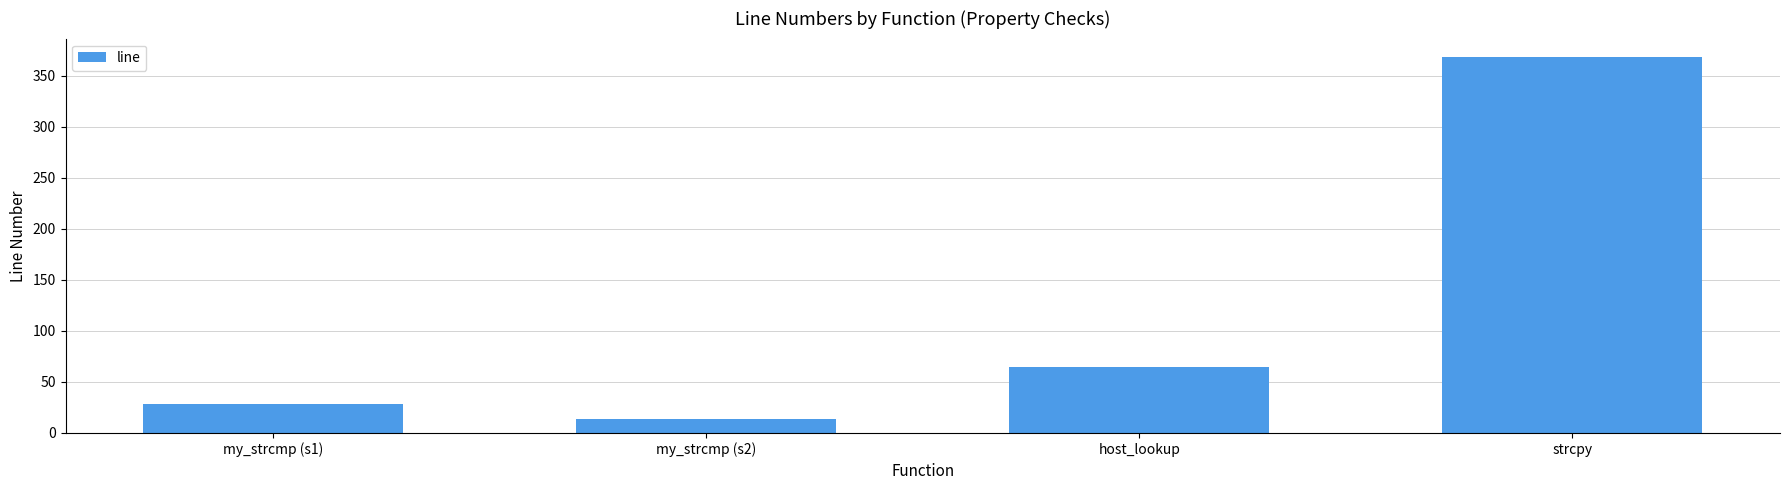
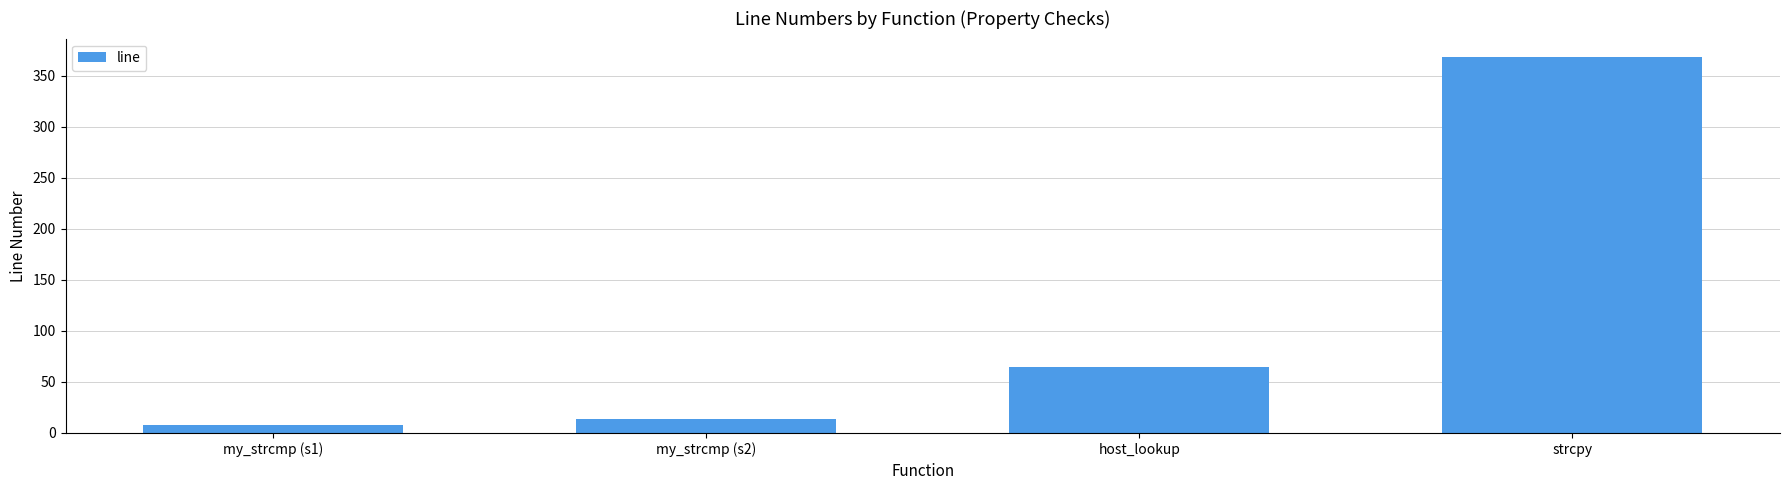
my_strcmp (s1): 28 -> 8
